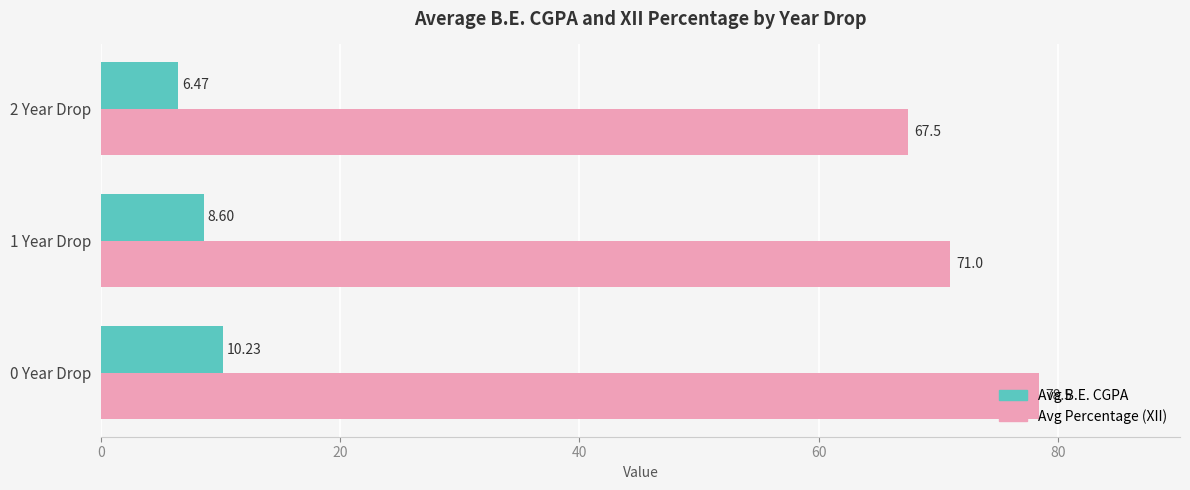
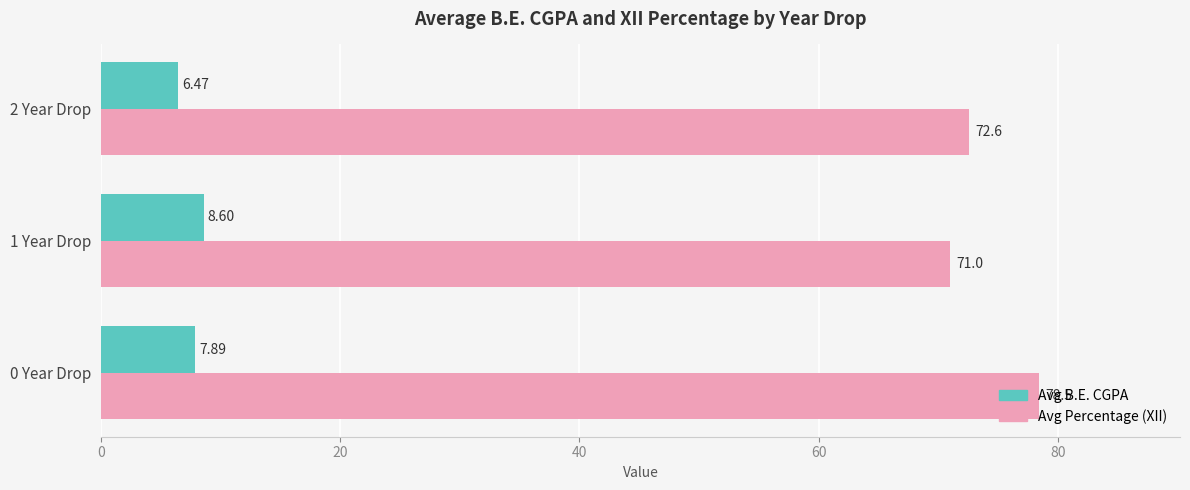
Avg Percentage (XII), 2 Year Drop: 67.5 -> 72.6
Avg B.E. CGPA, 0 Year Drop: 10.23 -> 7.89
